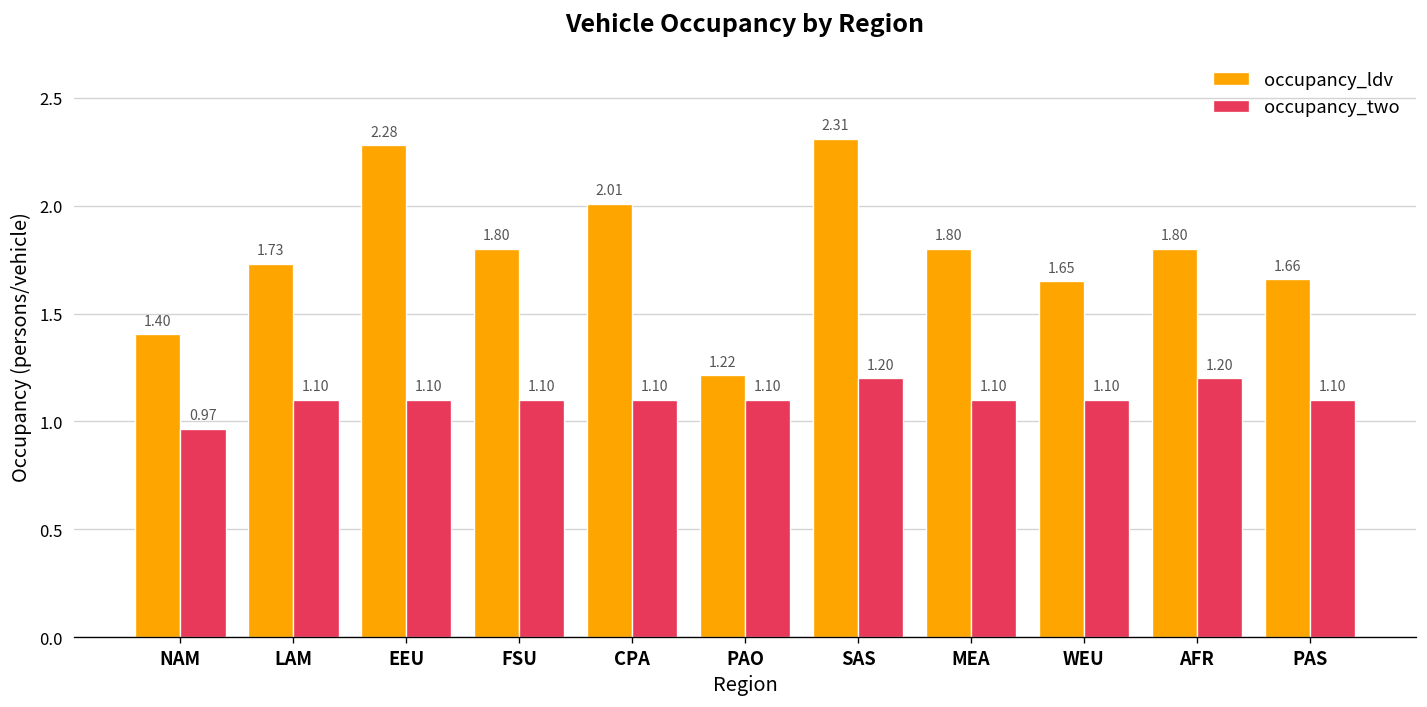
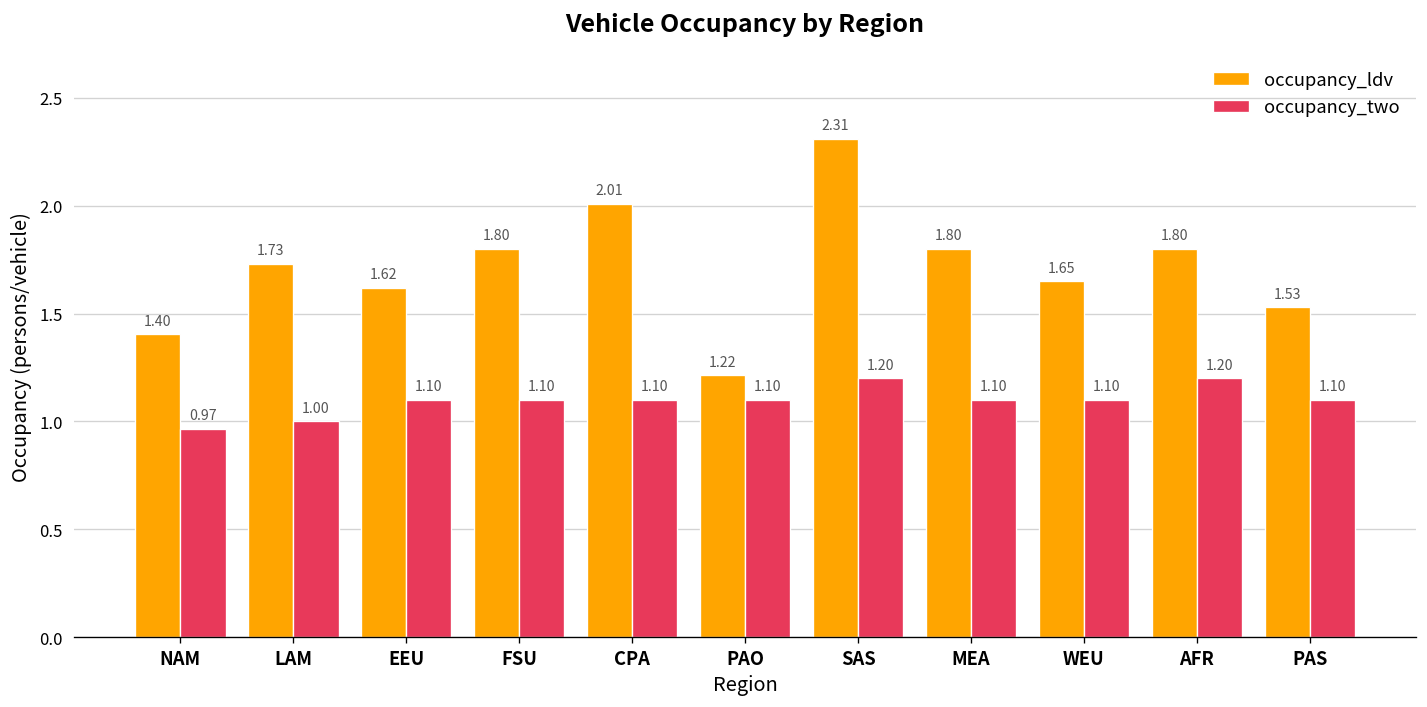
occupancy_two, LAM: 1.10 -> 1.00
occupancy_ldv, EEU: 2.28 -> 1.62
occupancy_ldv, PAS: 1.66 -> 1.53
